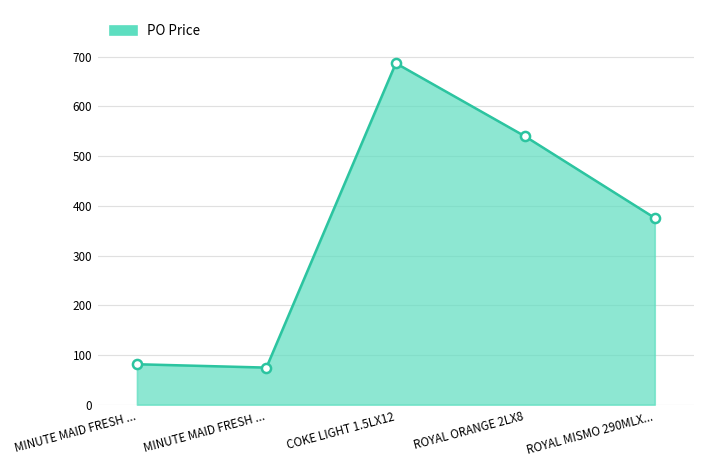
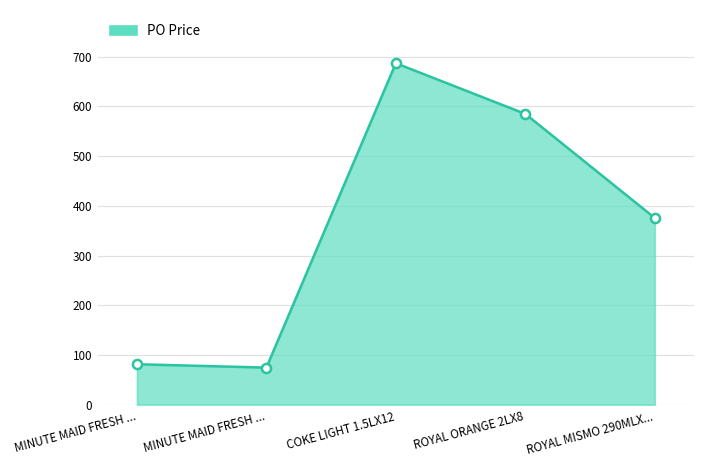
ROYAL ORANGE 2LX8: 540 -> 590
